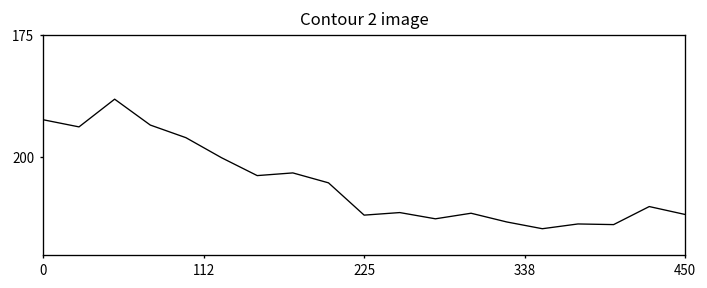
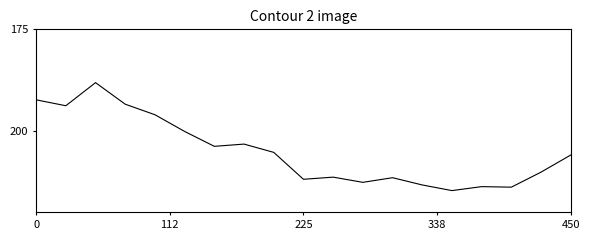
450: 212 -> 206
